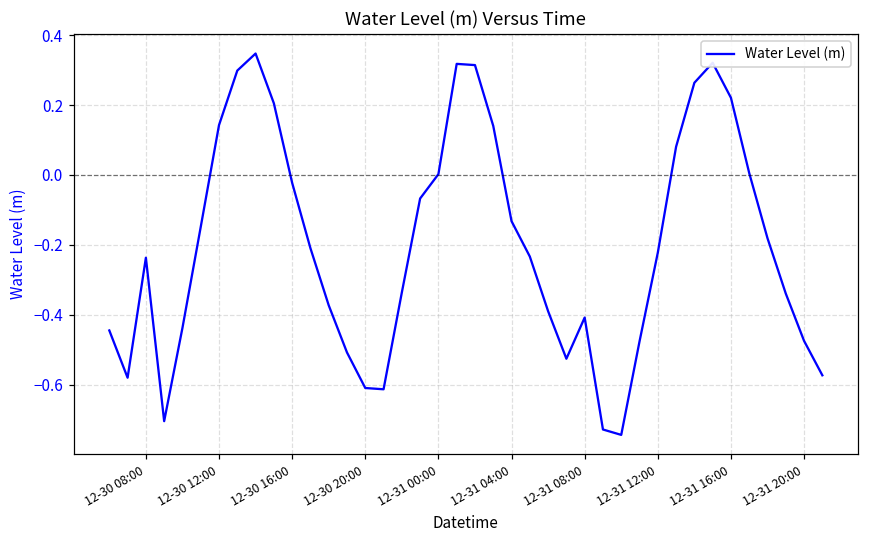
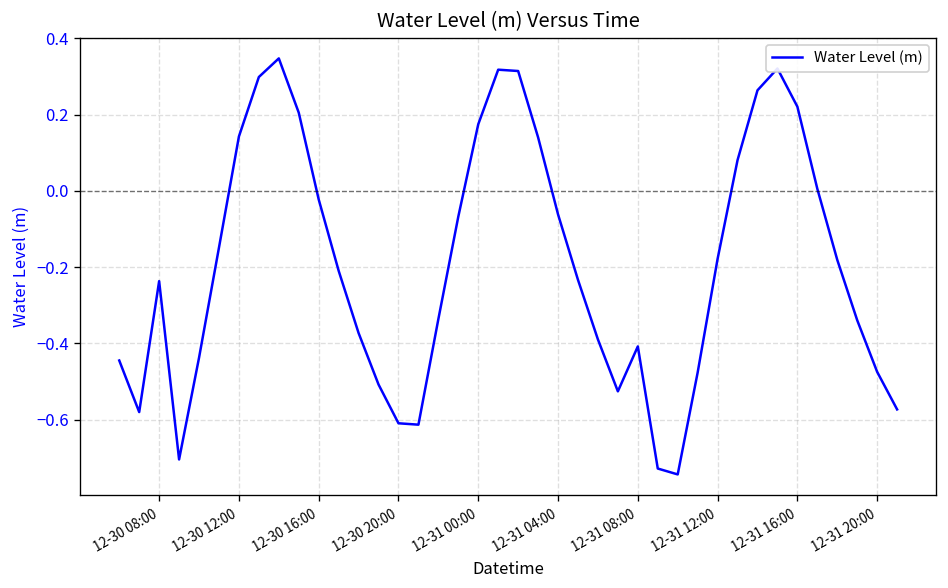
12-31 00:00: 0.00 -> 0.17
12-31 04:00: -0.13 -> -0.06
12-31 12:00: -0.22 -> -0.18
